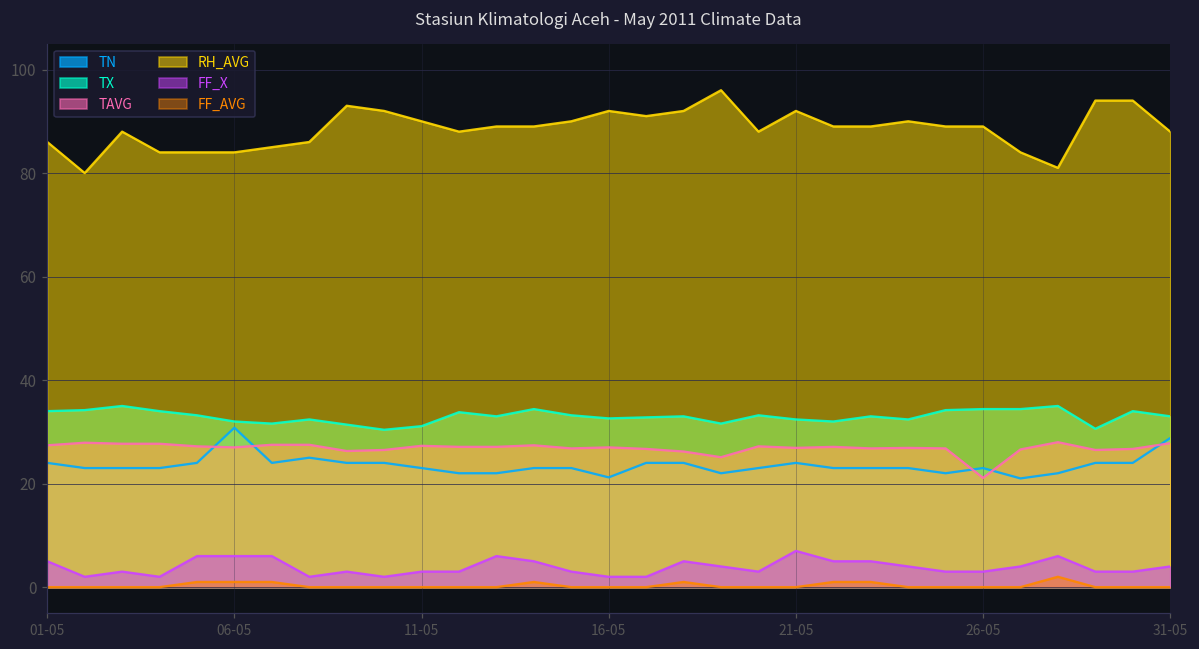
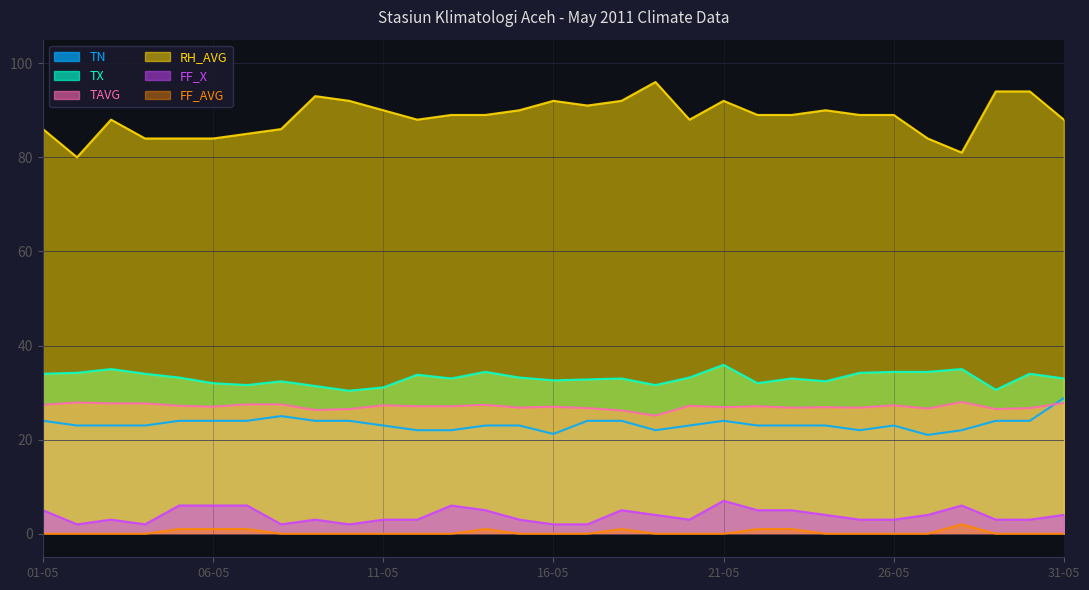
TN, 06-05: 31 -> 24
TX, 21-05: 32 -> 36
TAVG, 26-05: 21 -> 27
